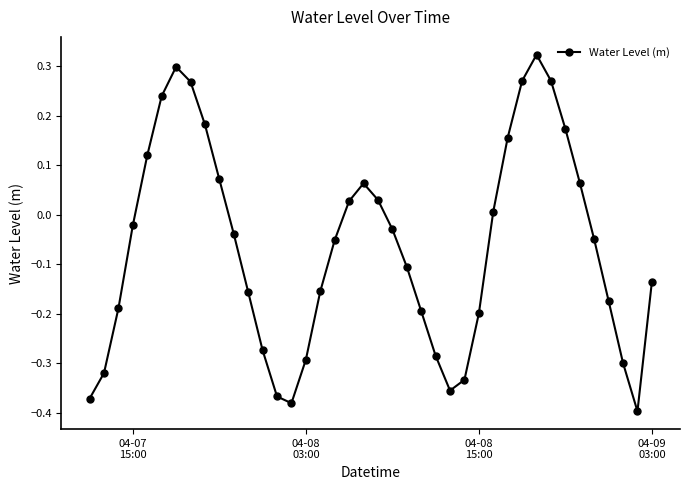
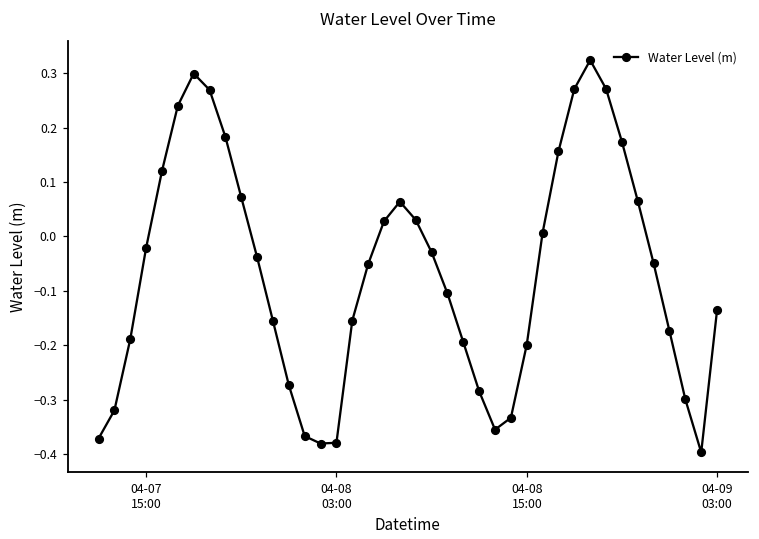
04-08 03:00: -0.29 -> -0.38
